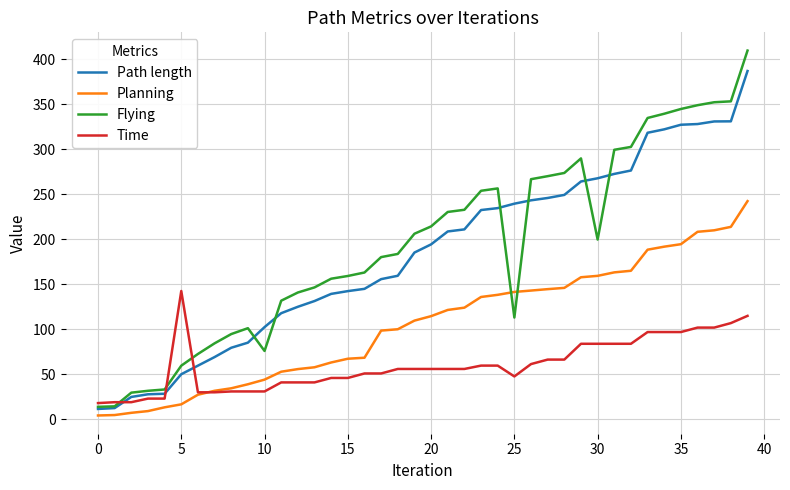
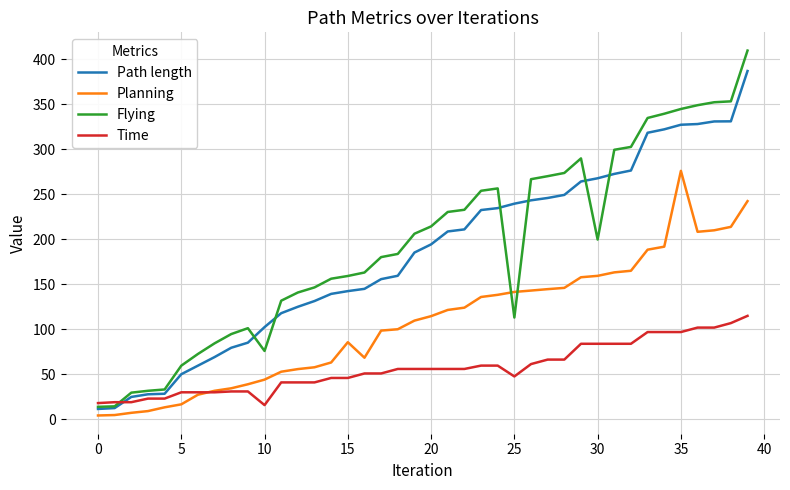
Time, 5: 140 -> 30
Time, 10: 30 -> 20
Planning, 15: 70 -> 90
Planning, 35: 190 -> 280
